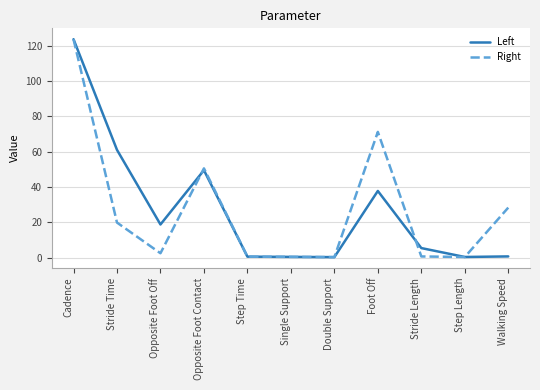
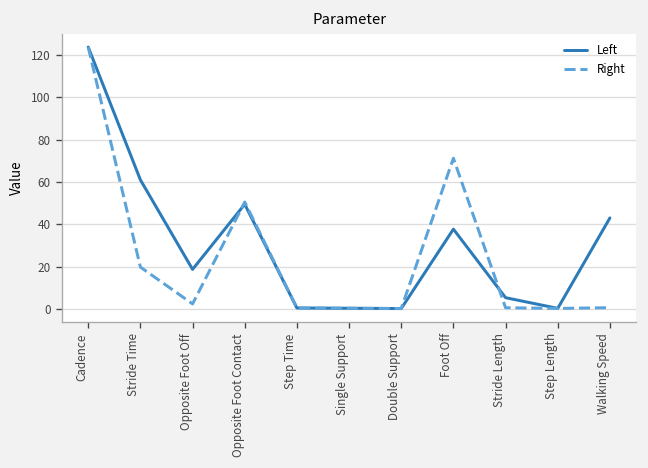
Left, Walking Speed: 1 -> 43
Right, Walking Speed: 28 -> 1
